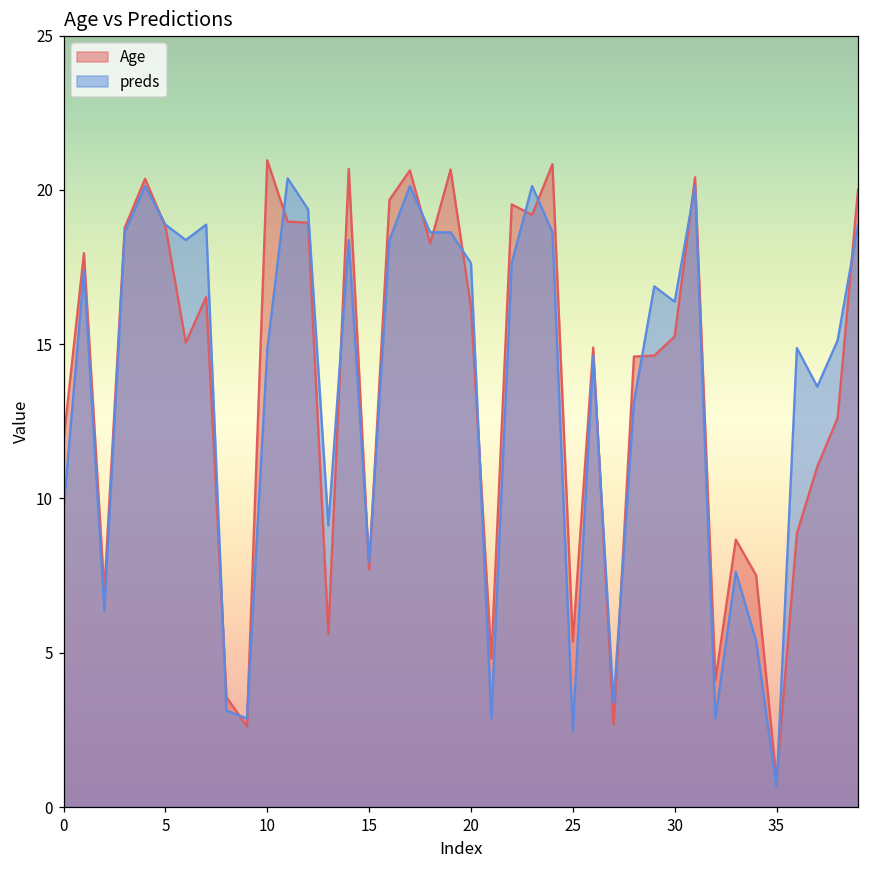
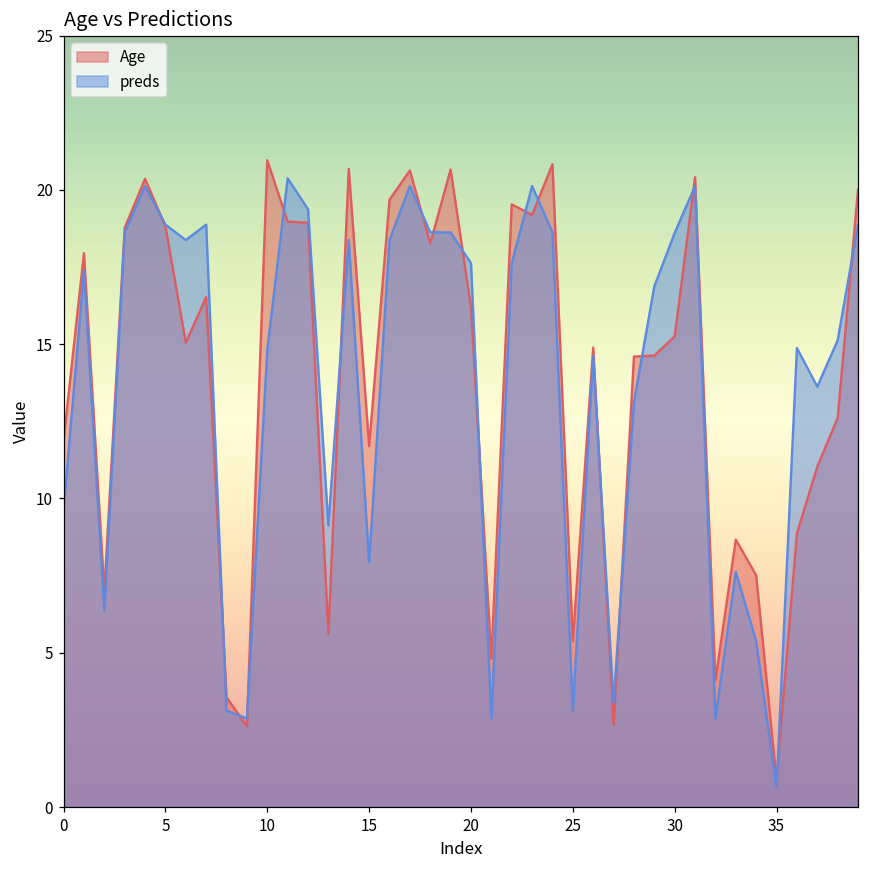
Age, 15: 7.7 -> 11.7
preds, 25: 2.5 -> 3.1
preds, 30: 16.4 -> 18.6
